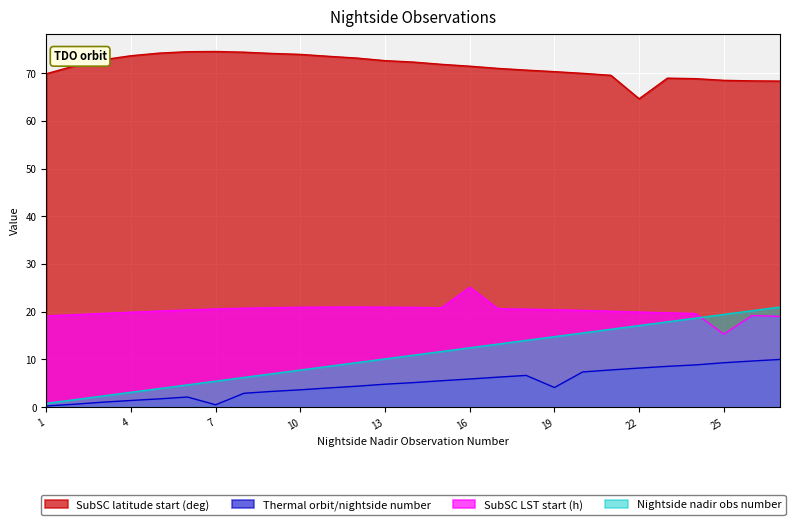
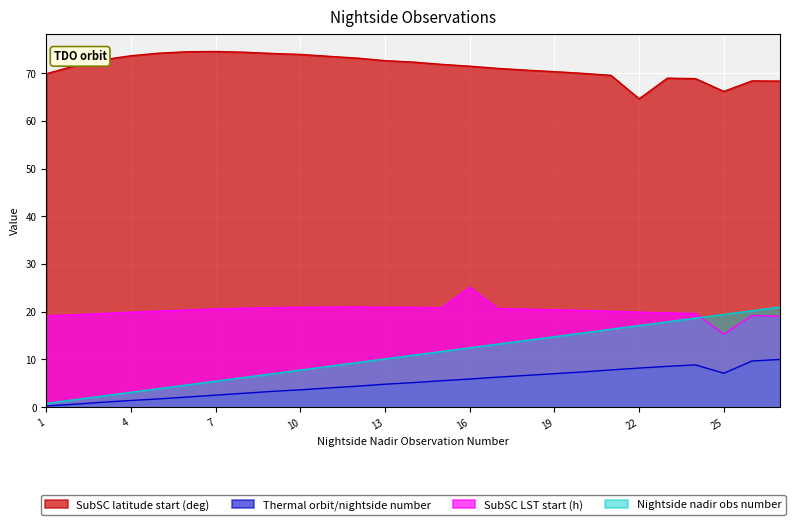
Thermal orbit/nightside number, 7: 0 -> 3
Thermal orbit/nightside number, 19: 4 -> 7
SubSC latitude start (deg), 25: 69 -> 66
Thermal orbit/nightside number, 25: 9 -> 7
